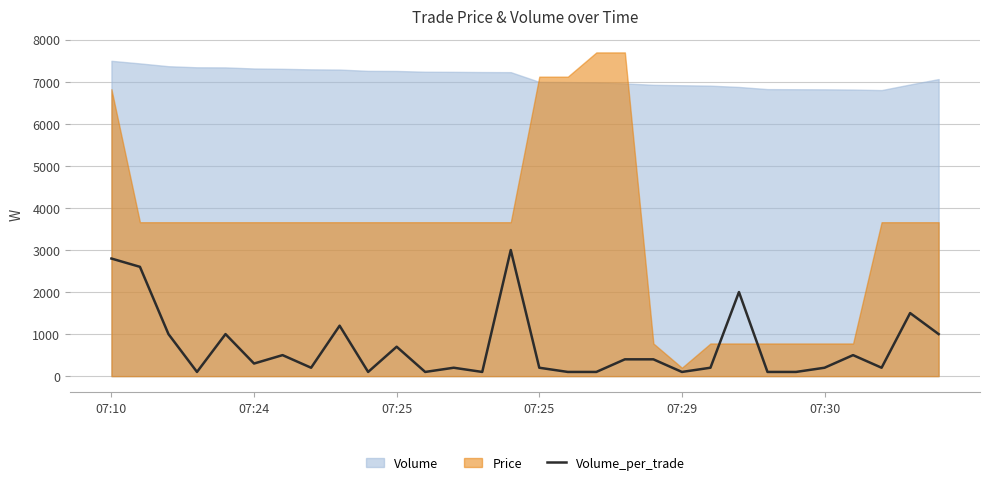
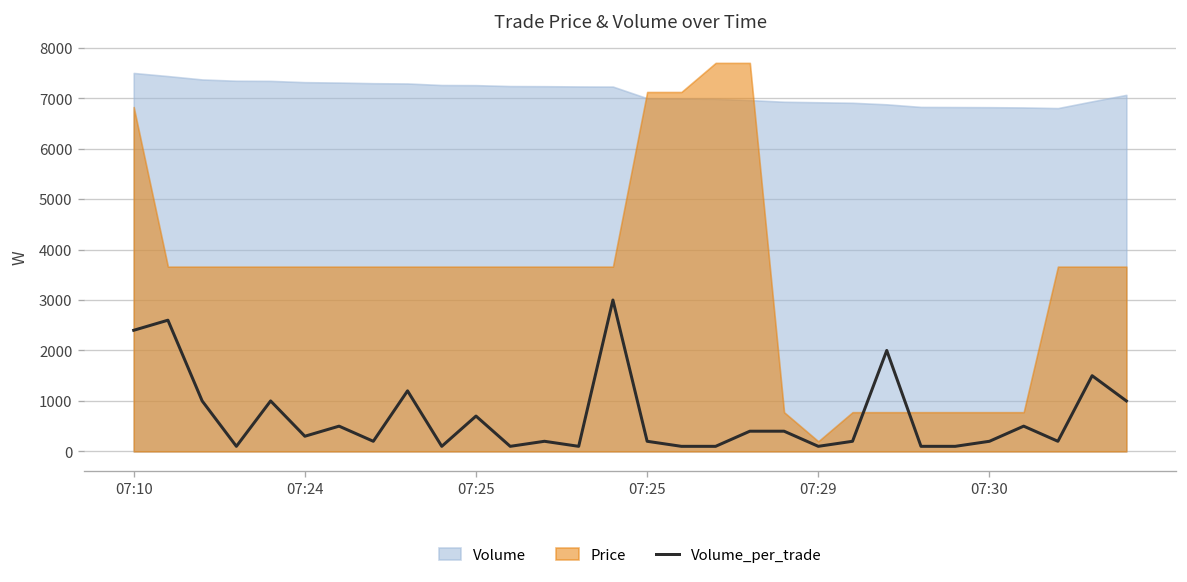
Volume_per_trade, 07:10: 2800 -> 2400
